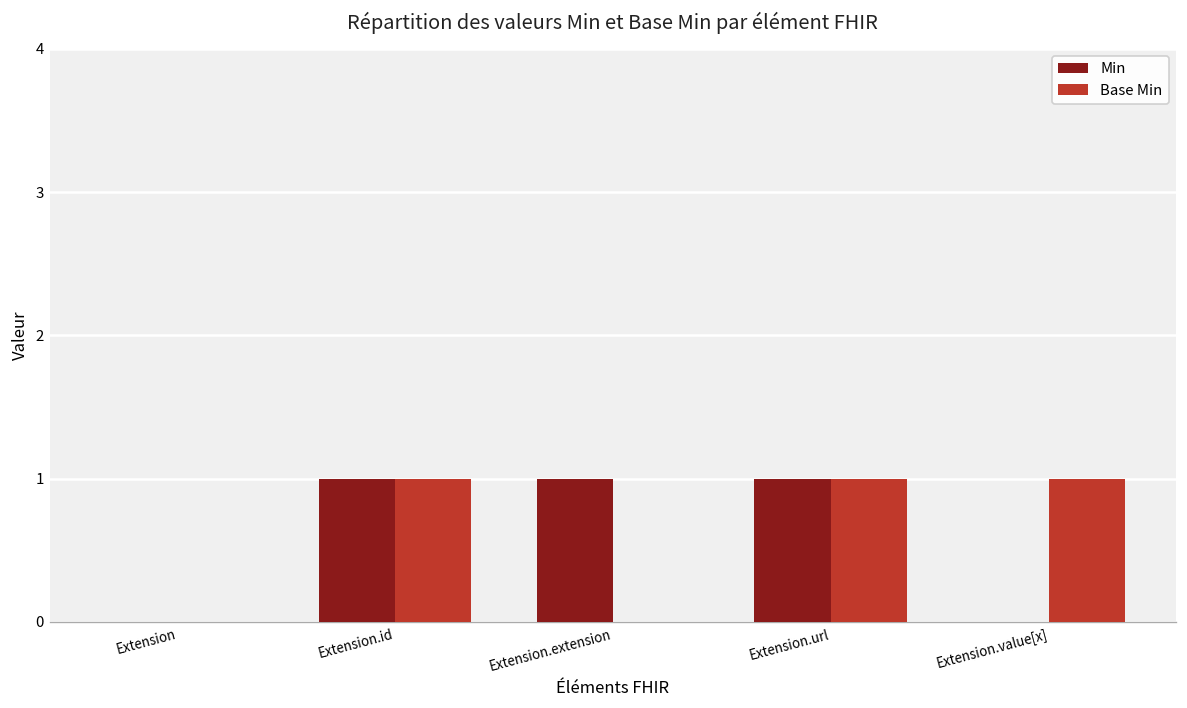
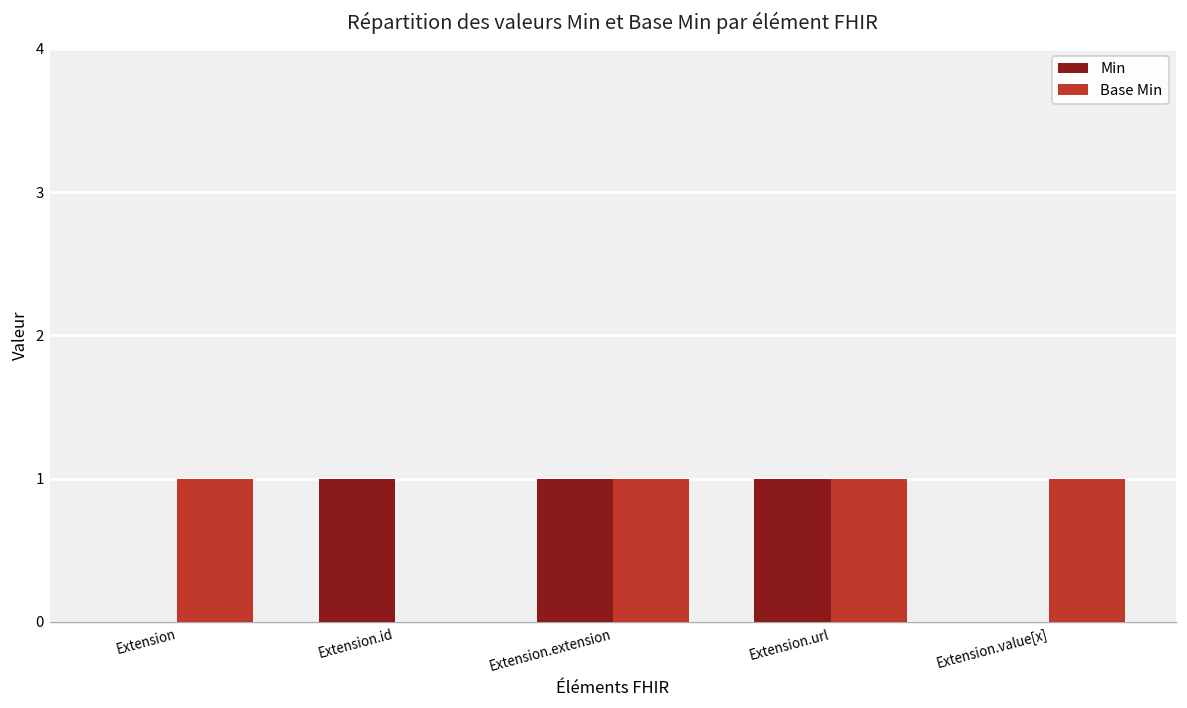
Base Min, Extension: 0 -> 1
Base Min, Extension.id: 1 -> 0
Base Min, Extension.extension: 0 -> 1
